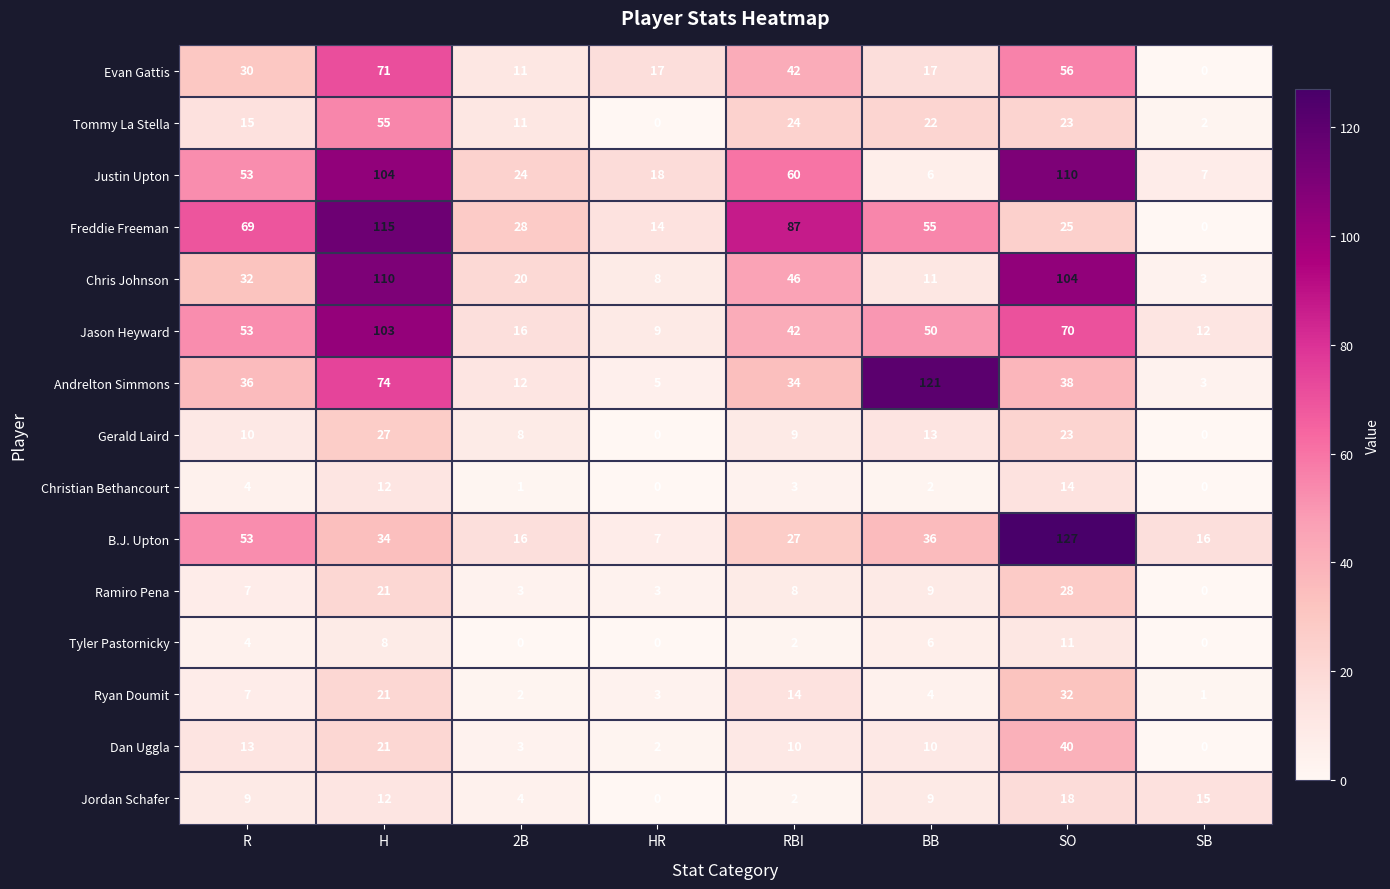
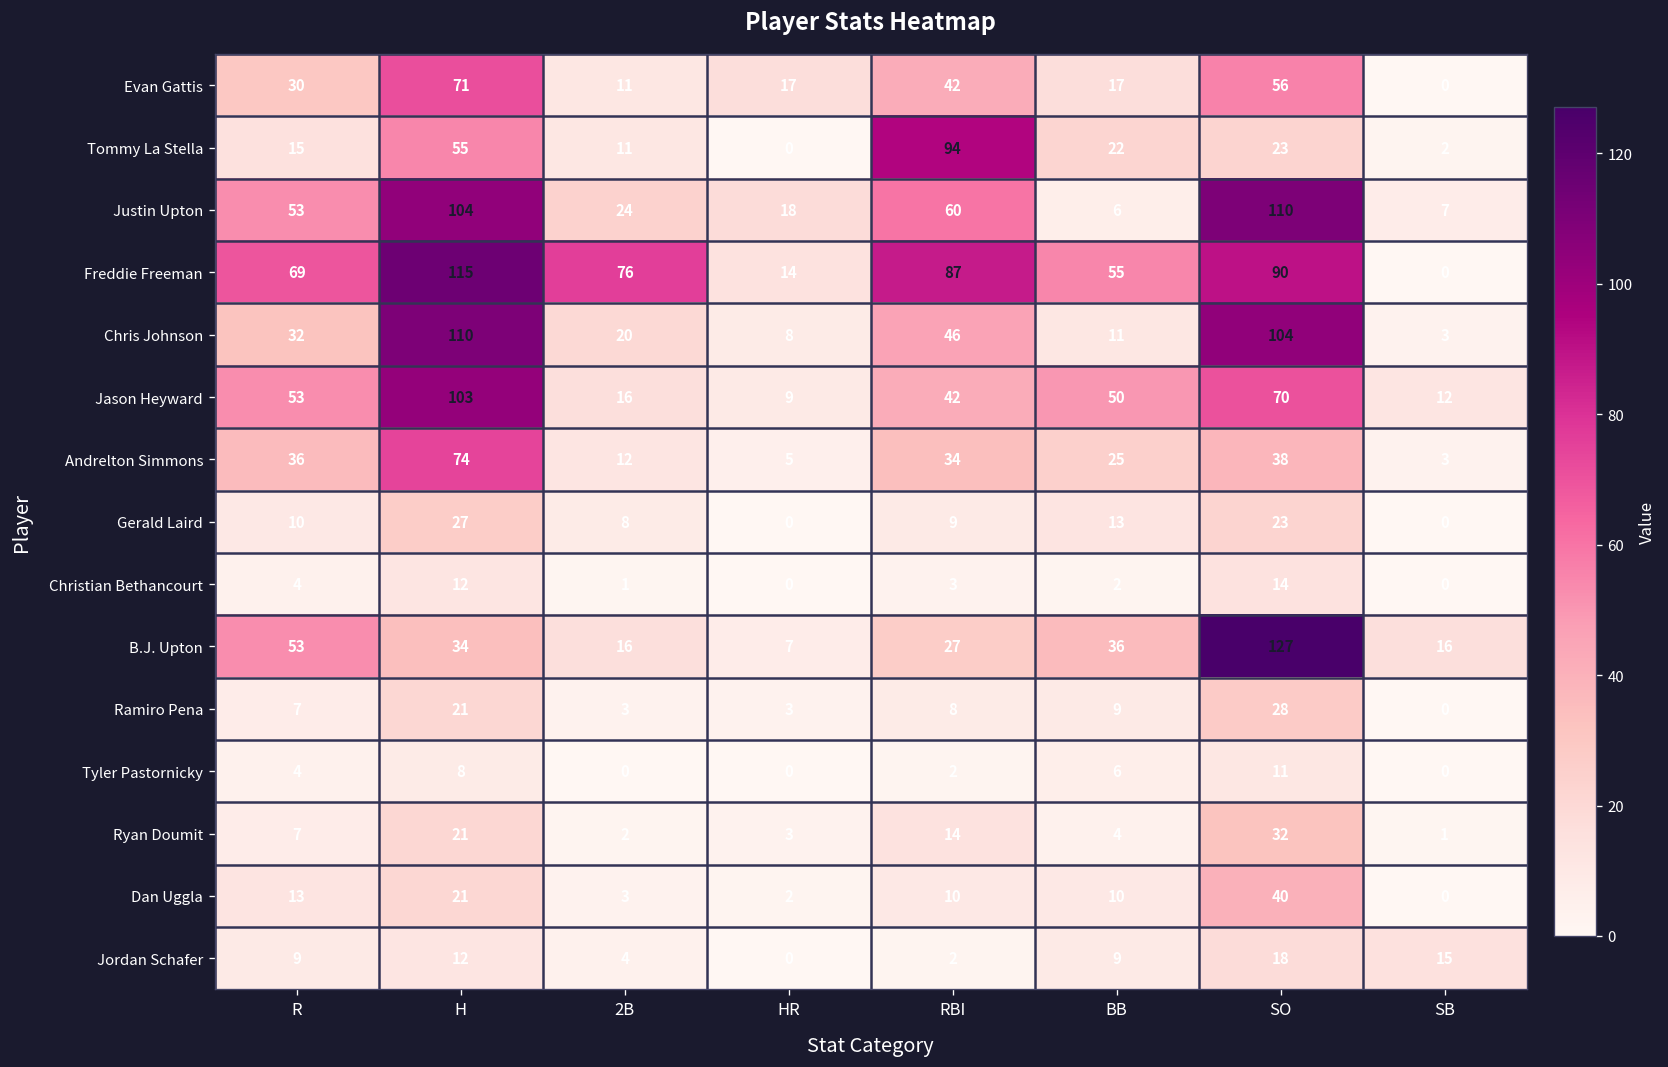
Tommy La Stella, RBI: 24 -> 94
Freddie Freeman, 2B: 28 -> 76
Freddie Freeman, SO: 25 -> 90
Andrelton Simmons, BB: 121 -> 25
